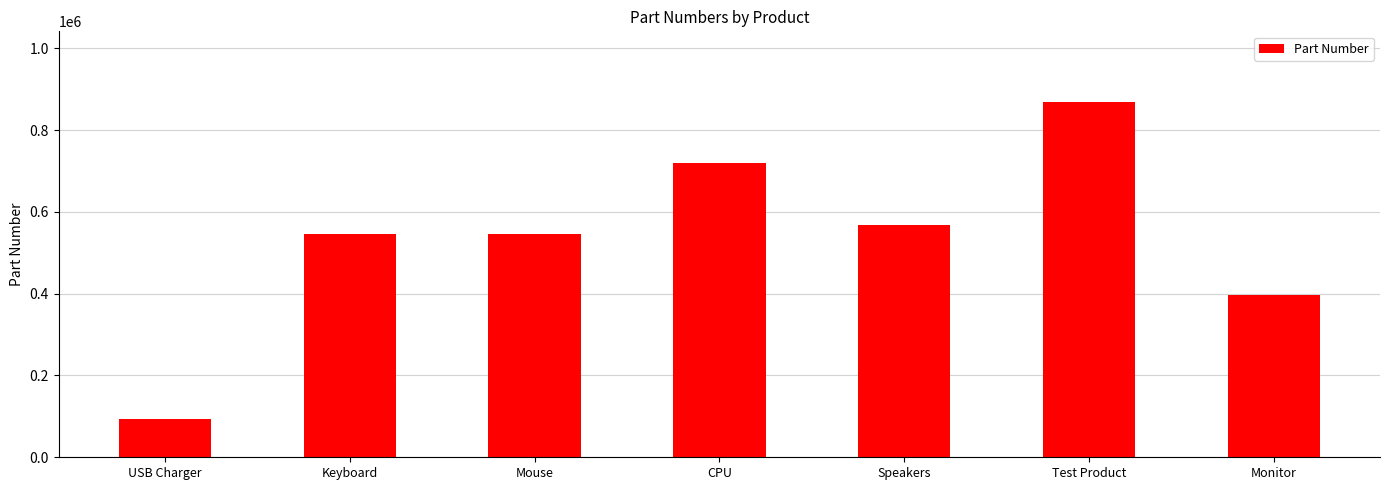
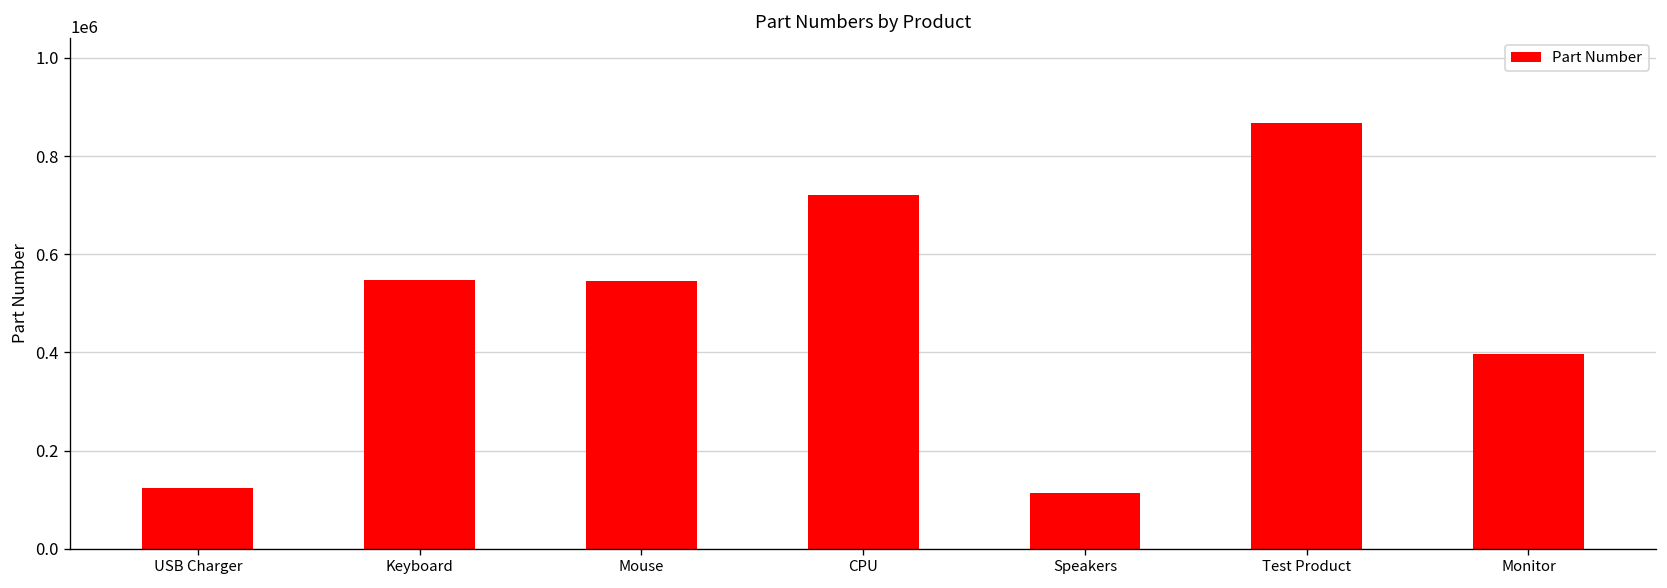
USB Charger: 90000 -> 120000
Speakers: 570000 -> 110000
